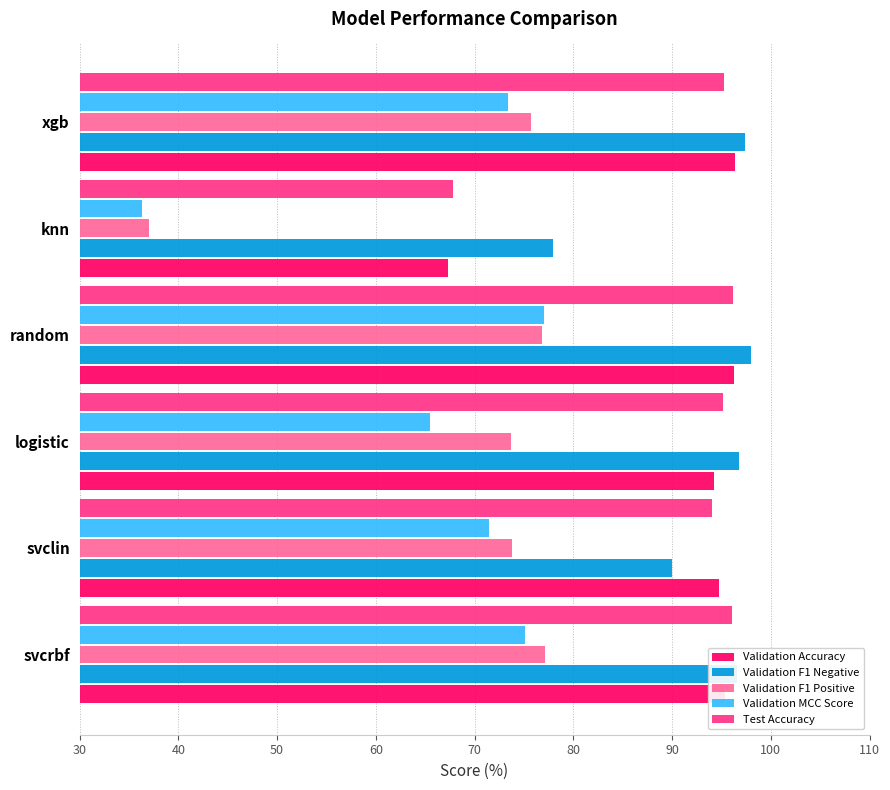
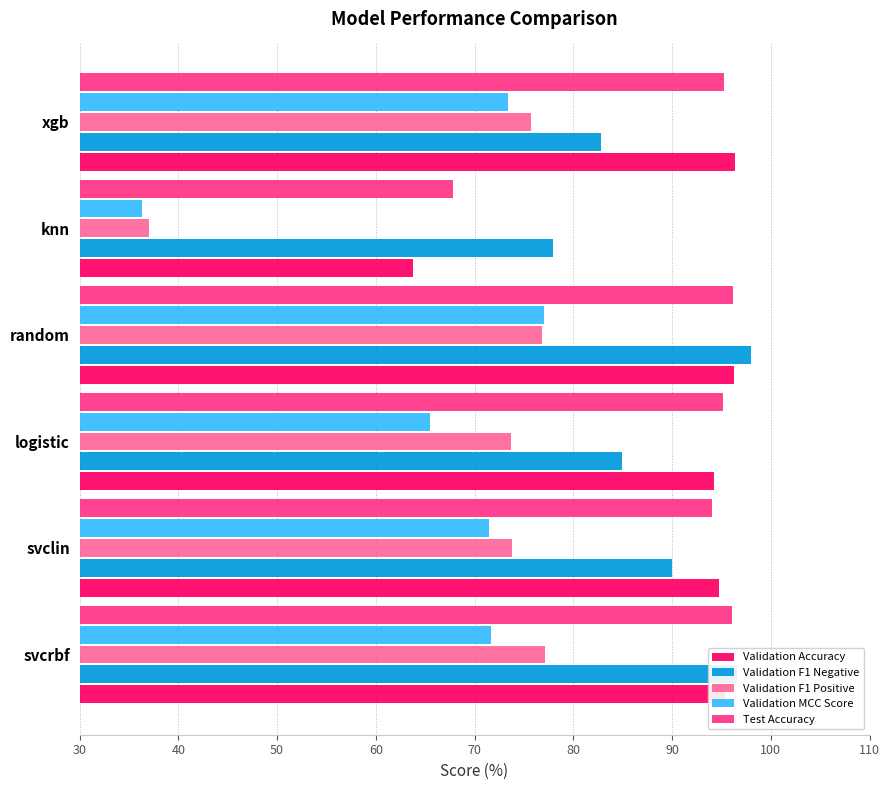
Validation F1 Negative, xgb: 97 -> 83
Validation Accuracy, knn: 67 -> 64
Validation F1 Negative, logistic: 97 -> 85
Validation MCC Score, svcrbf: 75 -> 72
